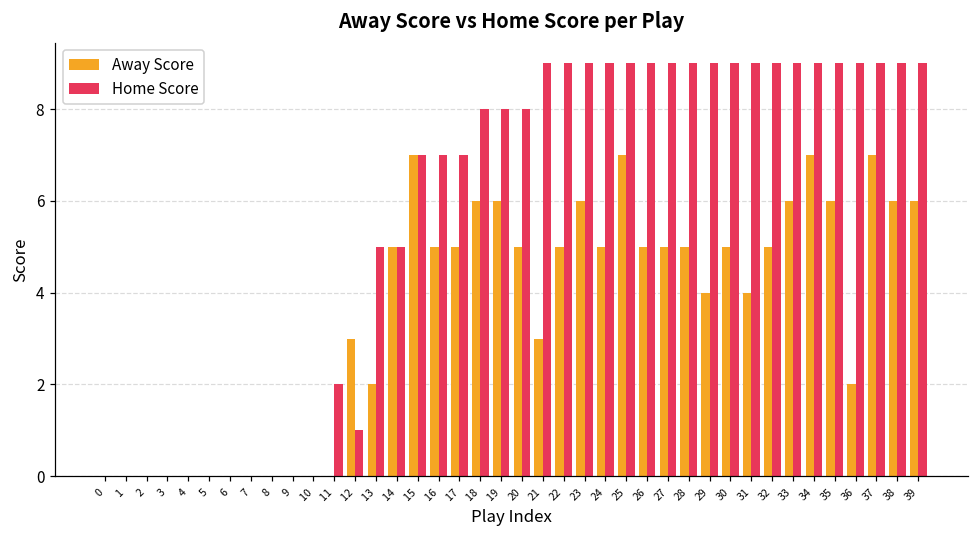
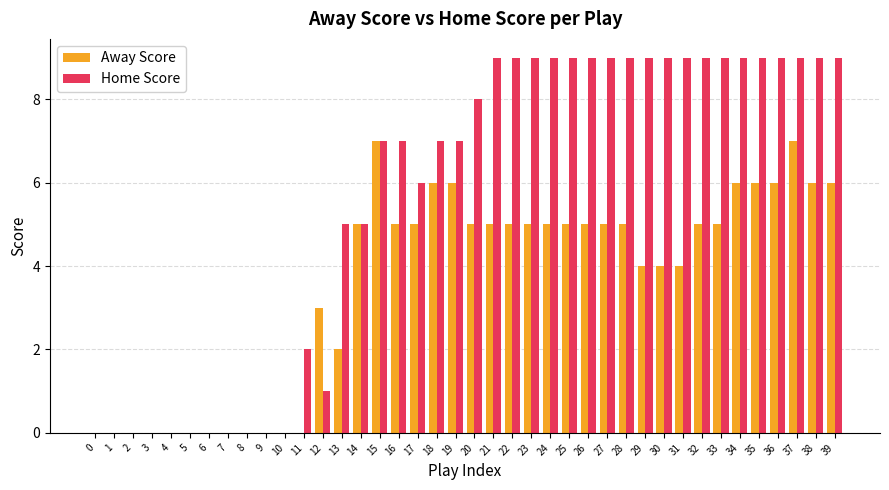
Home Score, 17: 7 -> 6
Home Score, 18: 8 -> 7
Home Score, 19: 8 -> 7
Away Score, 21: 3 -> 5
Away Score, 23: 6 -> 5
Away Score, 25: 7 -> 5
Away Score, 30: 5 -> 4
Away Score, 33: 6 -> 5
Away Score, 34: 7 -> 6
Away Score, 36: 2 -> 6
